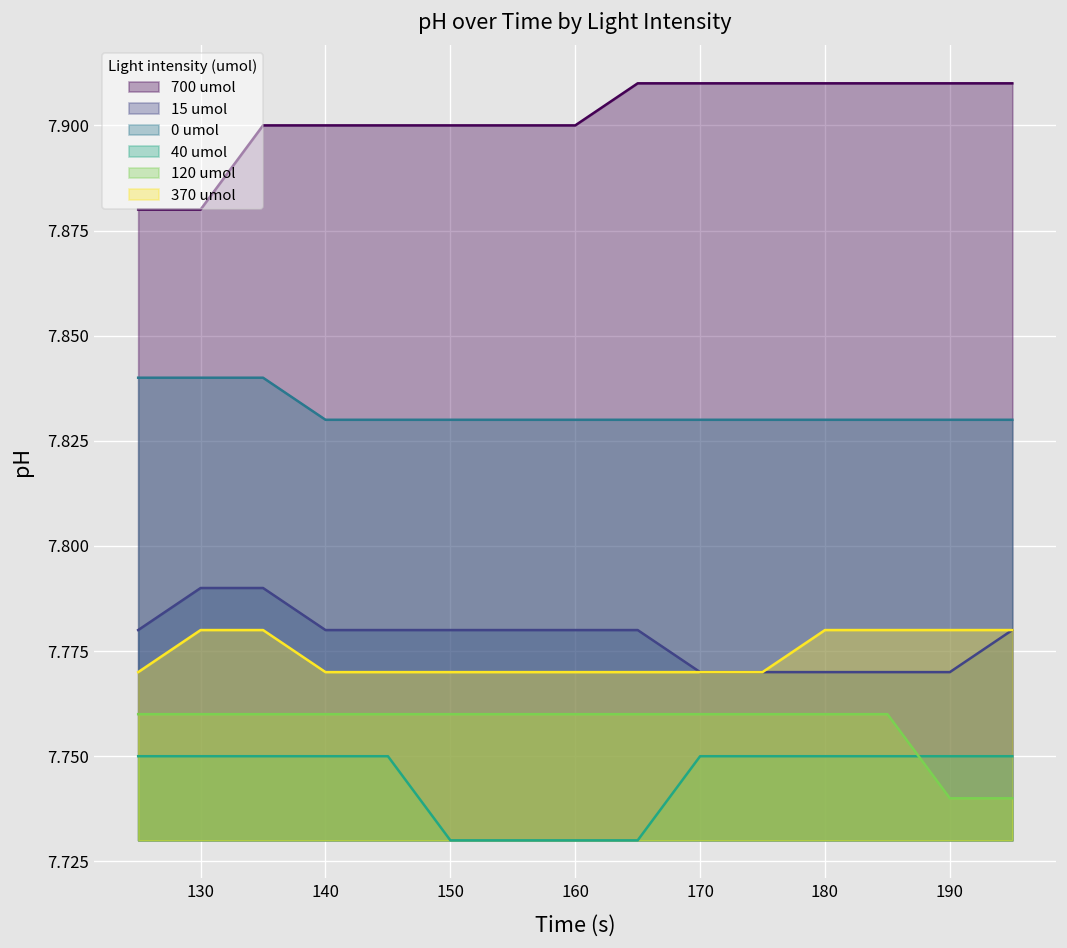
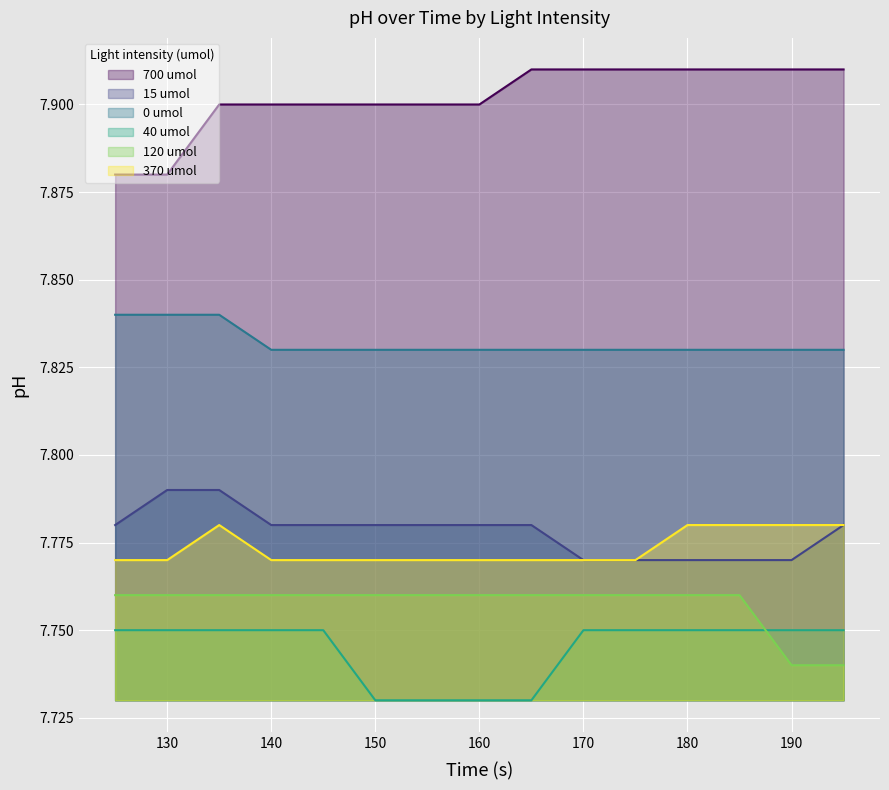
370 umol, 130: 7.78 -> 7.77
